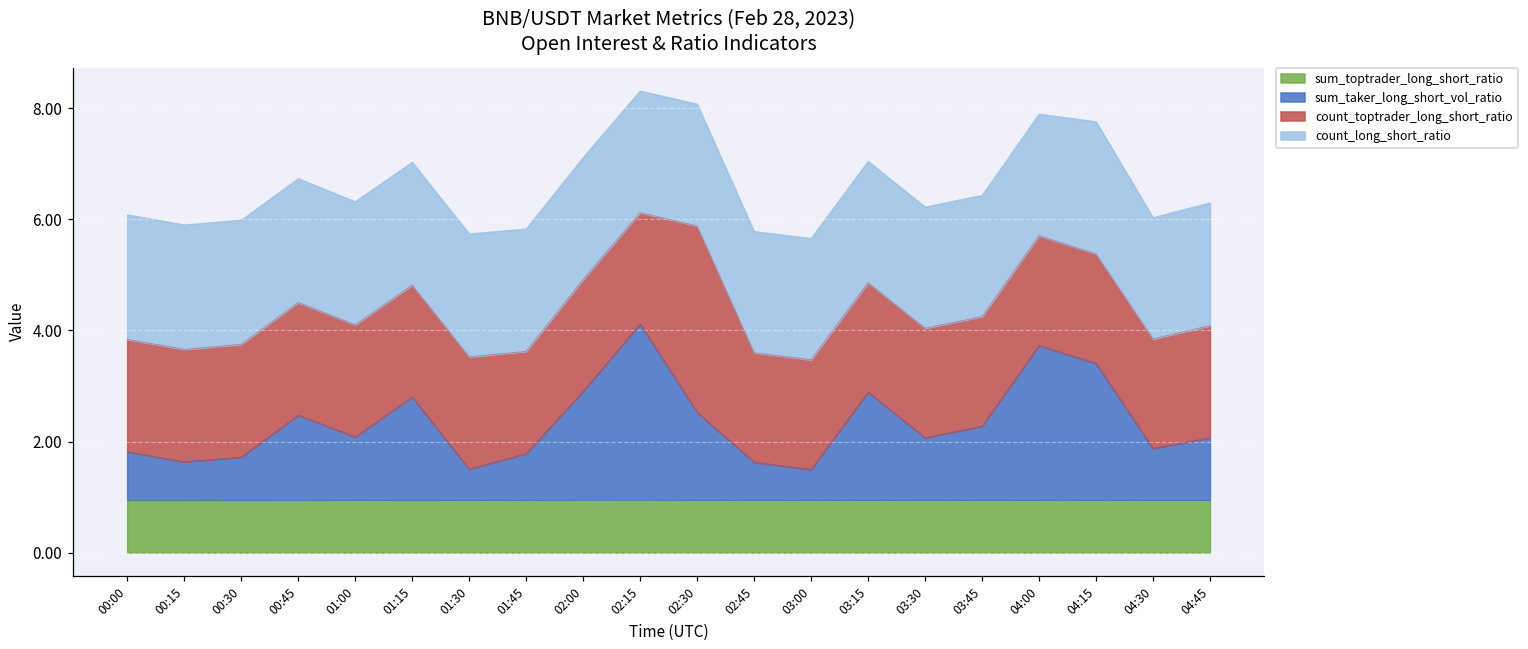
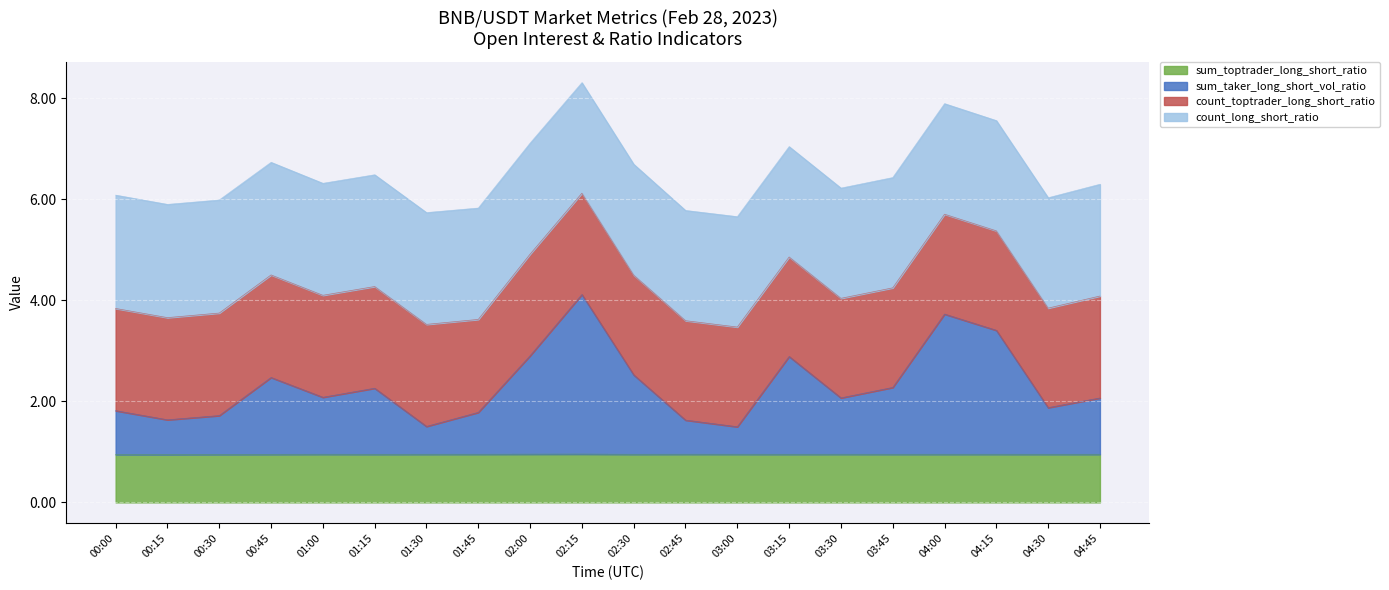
sum_taker_long_short_vol_ratio, 01:15: 1.9 -> 1.3
count_toptrader_long_short_ratio, 02:30: 3.4 -> 2.0
count_long_short_ratio, 04:15: 2.4 -> 2.2
